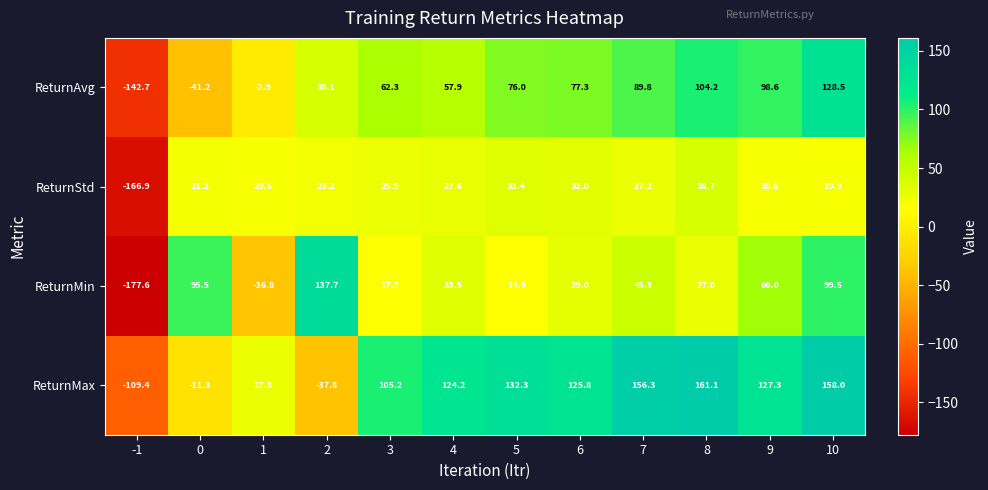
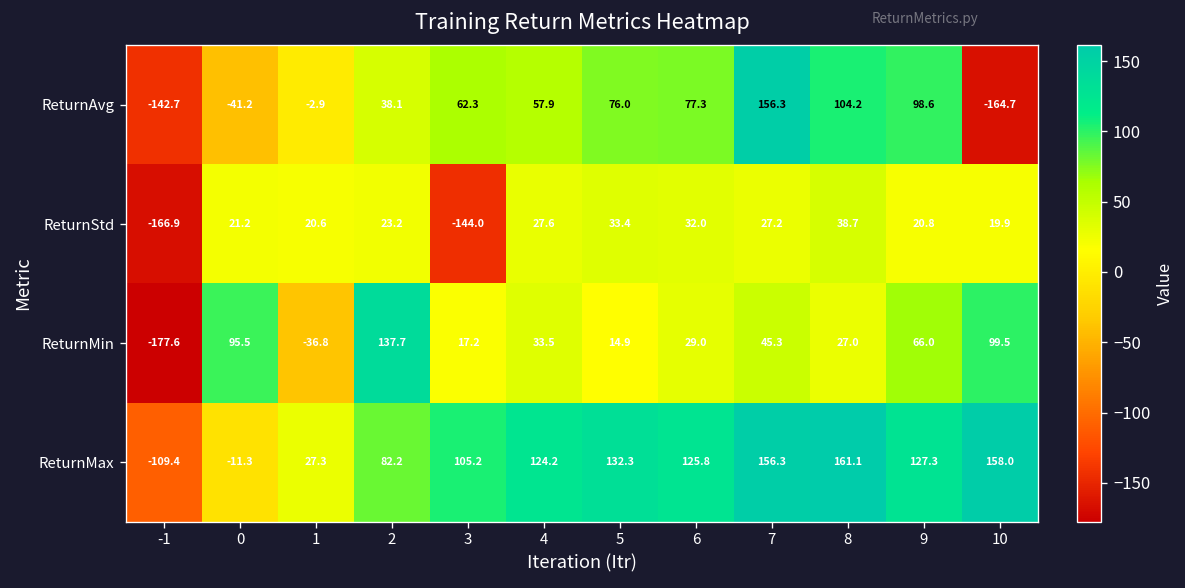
ReturnAvg, 7: 89.8 -> 156.3
ReturnAvg, 10: 128.5 -> -164.7
ReturnStd, 3: 25.9 -> -144.0
ReturnMax, 2: -37.8 -> 82.2
